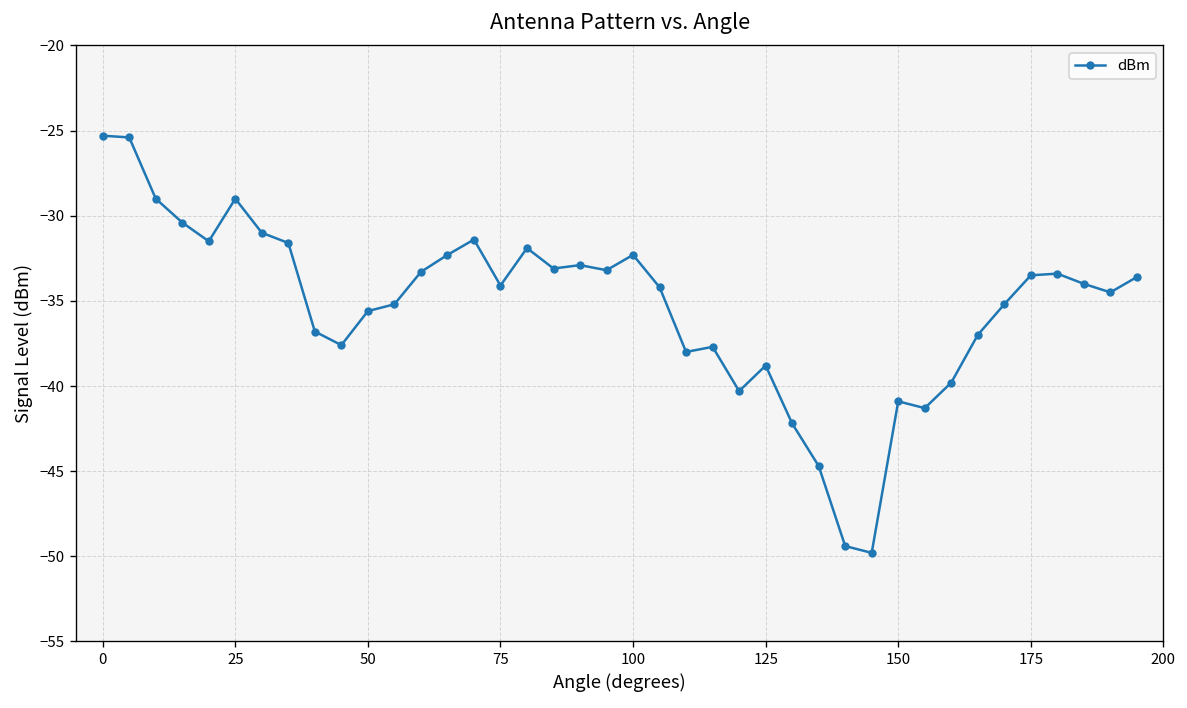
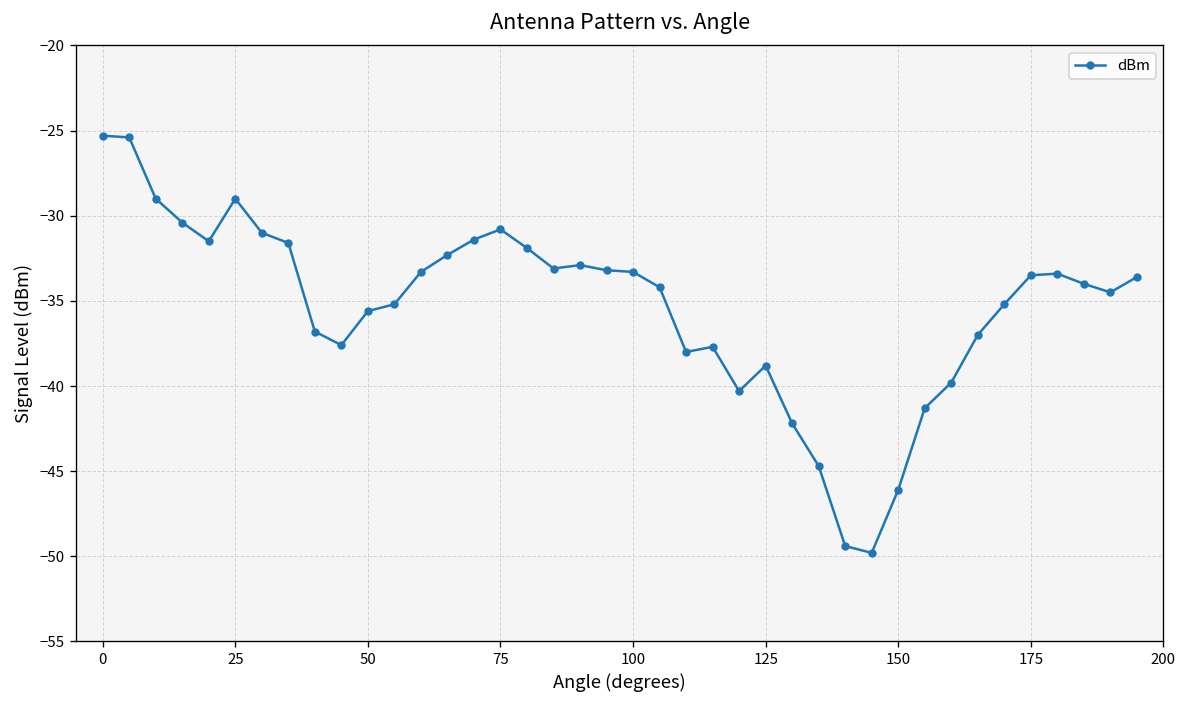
75: -34.1 -> -30.8
100: -32.3 -> -33.3
150: -40.9 -> -46.1
